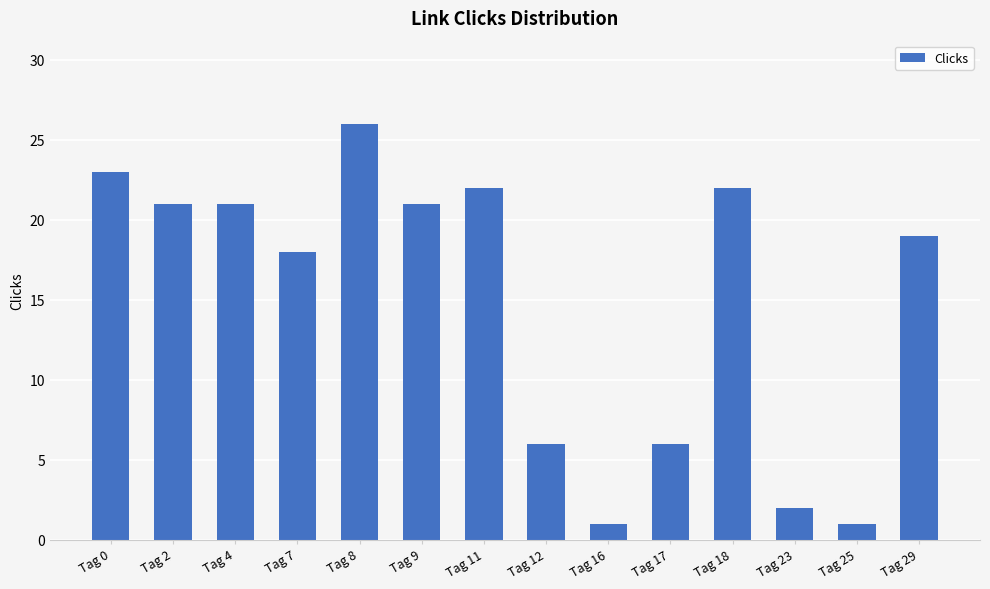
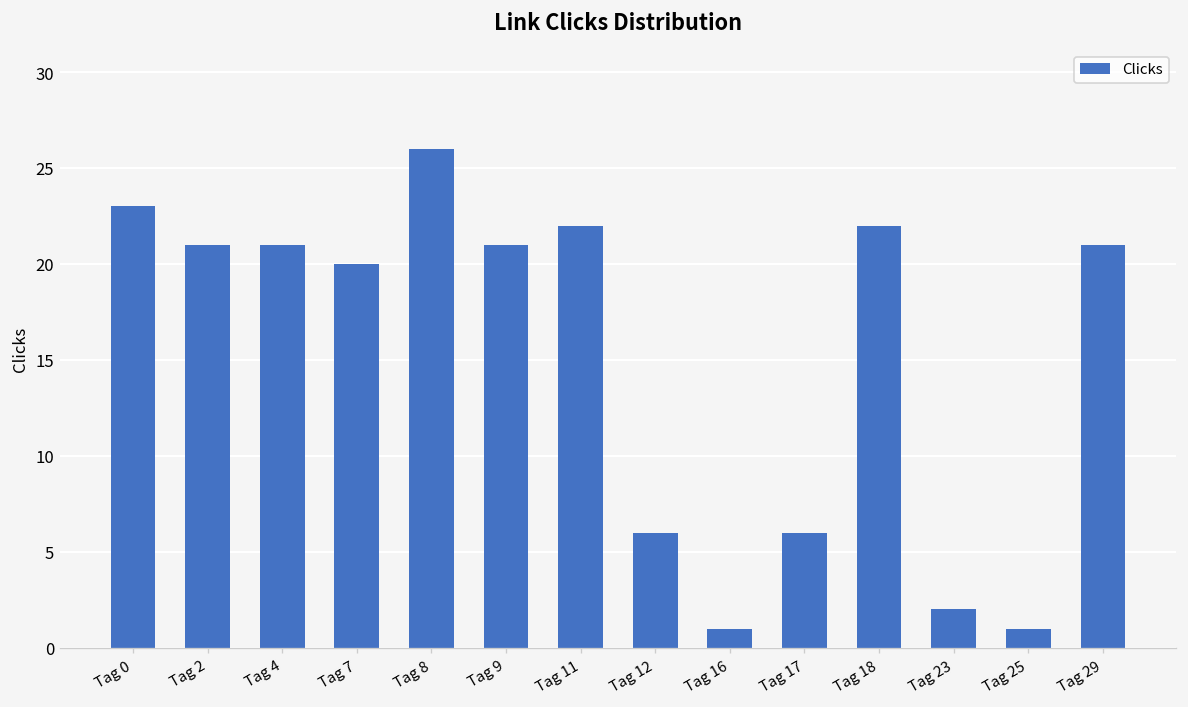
Tag 7: 18 -> 20
Tag 29: 19 -> 21
